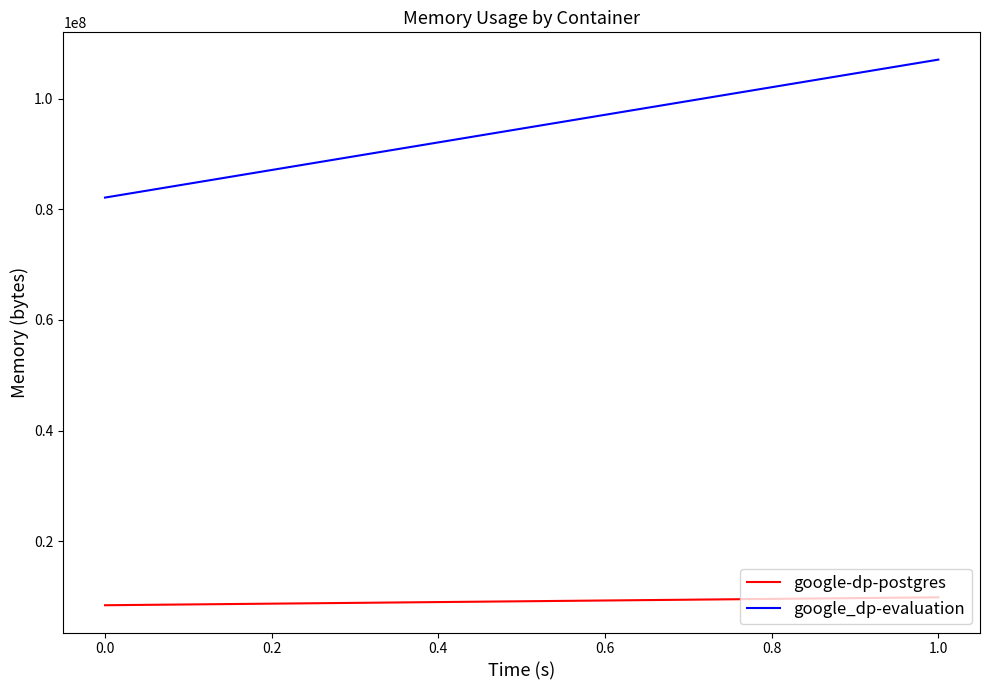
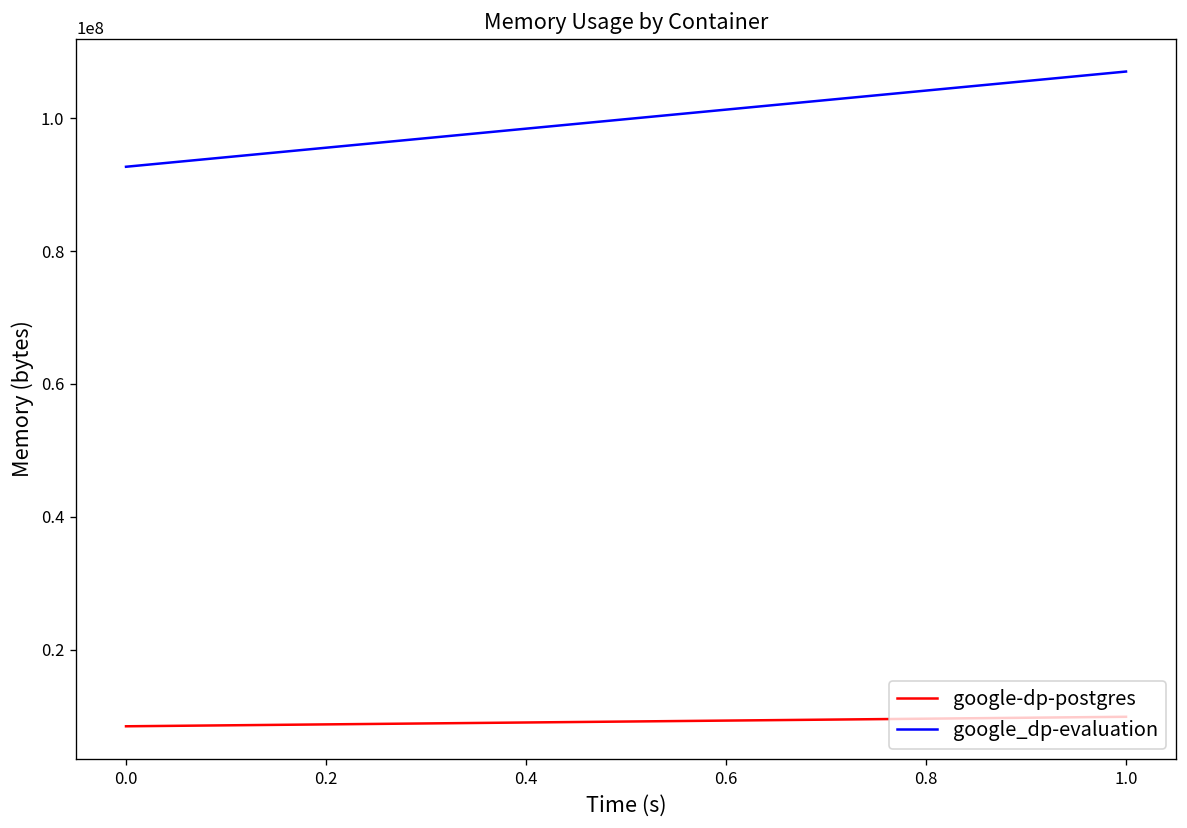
google_dp-evaluation, 0.0: 82000000 -> 93000000
